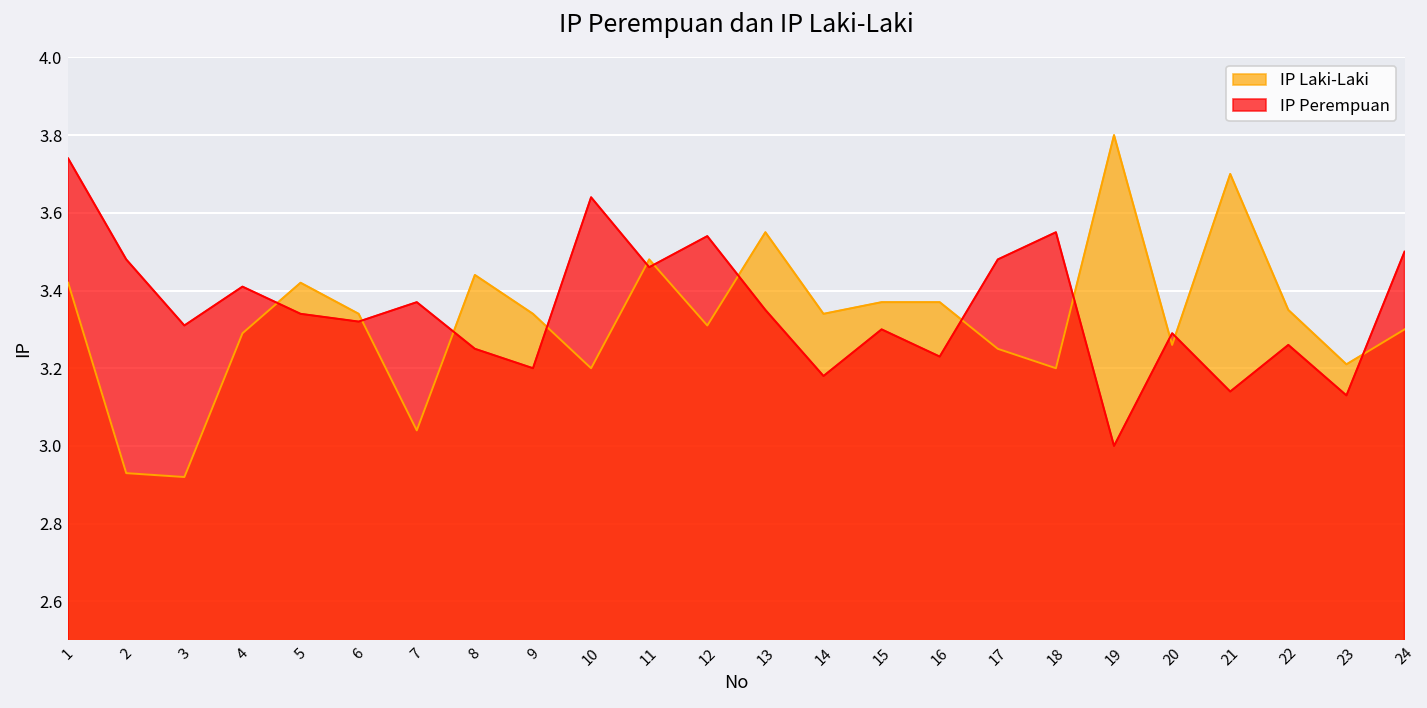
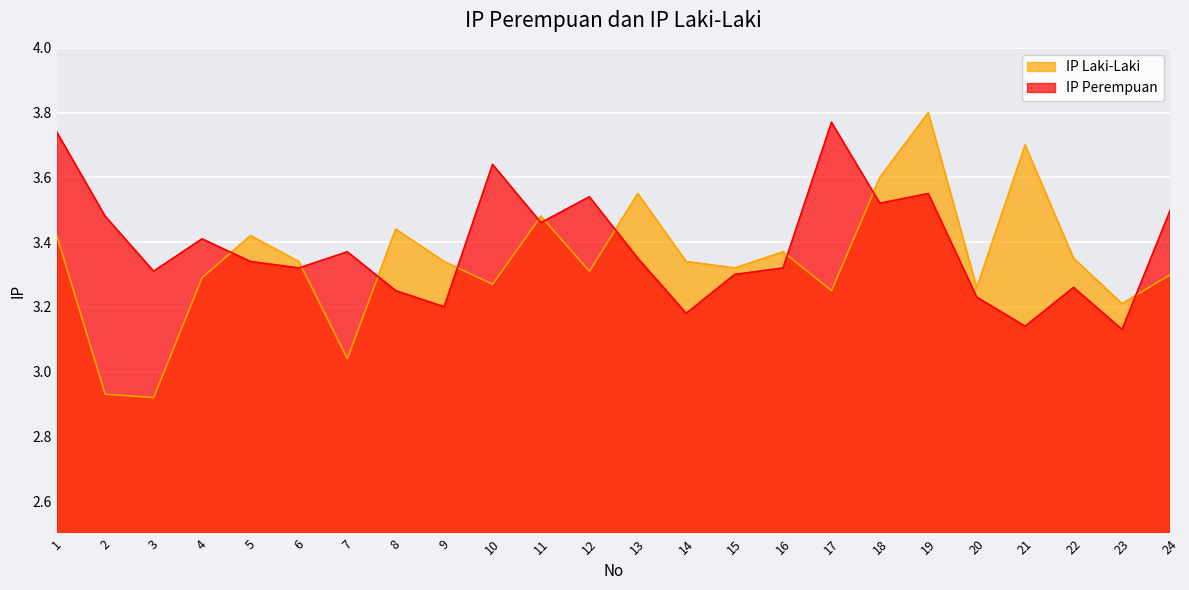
IP Laki-Laki, 10: 3.20 -> 3.27
IP Laki-Laki, 15: 3.37 -> 3.32
IP Perempuan, 16: 3.23 -> 3.32
IP Perempuan, 17: 3.48 -> 3.77
IP Laki-Laki, 18: 3.2 -> 3.6
IP Perempuan, 18: 3.55 -> 3.52
IP Perempuan, 19: 3.00 -> 3.55
IP Perempuan, 20: 3.29 -> 3.23
